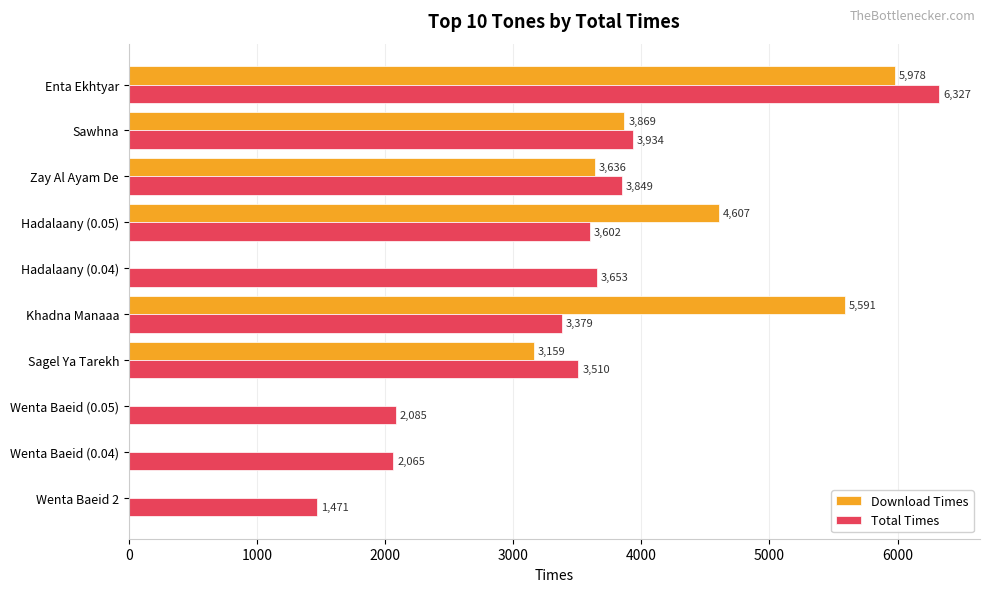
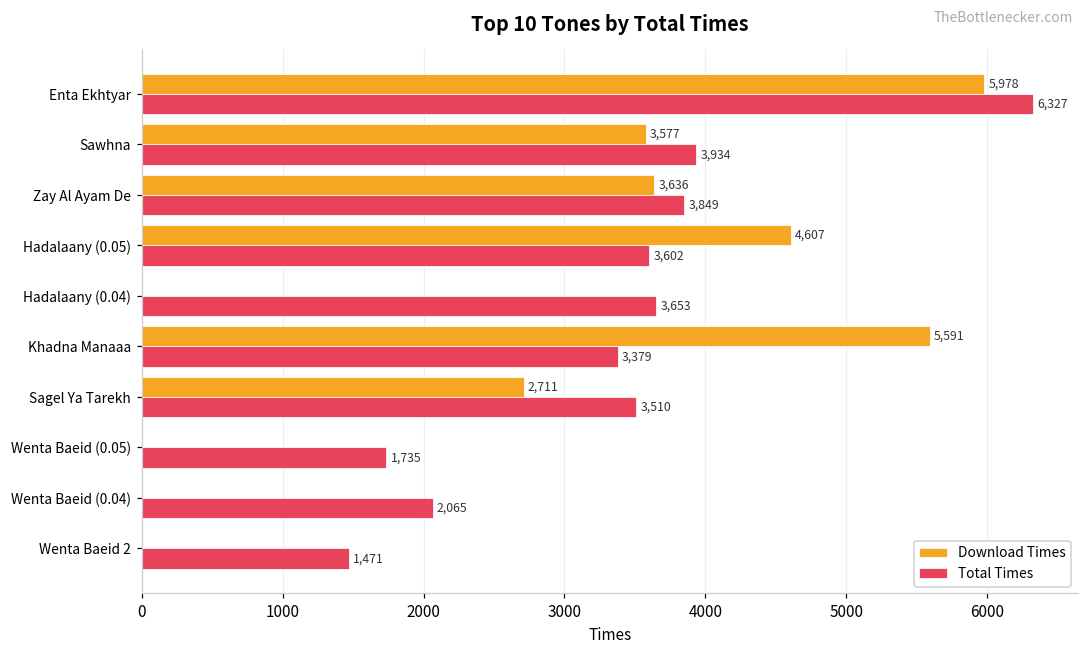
Download Times, Sawhna: 3,869 -> 3,577
Download Times, Sagel Ya Tarekh: 3,159 -> 2,711
Total Times, Wenta Baeid (0.05): 2,085 -> 1,735
